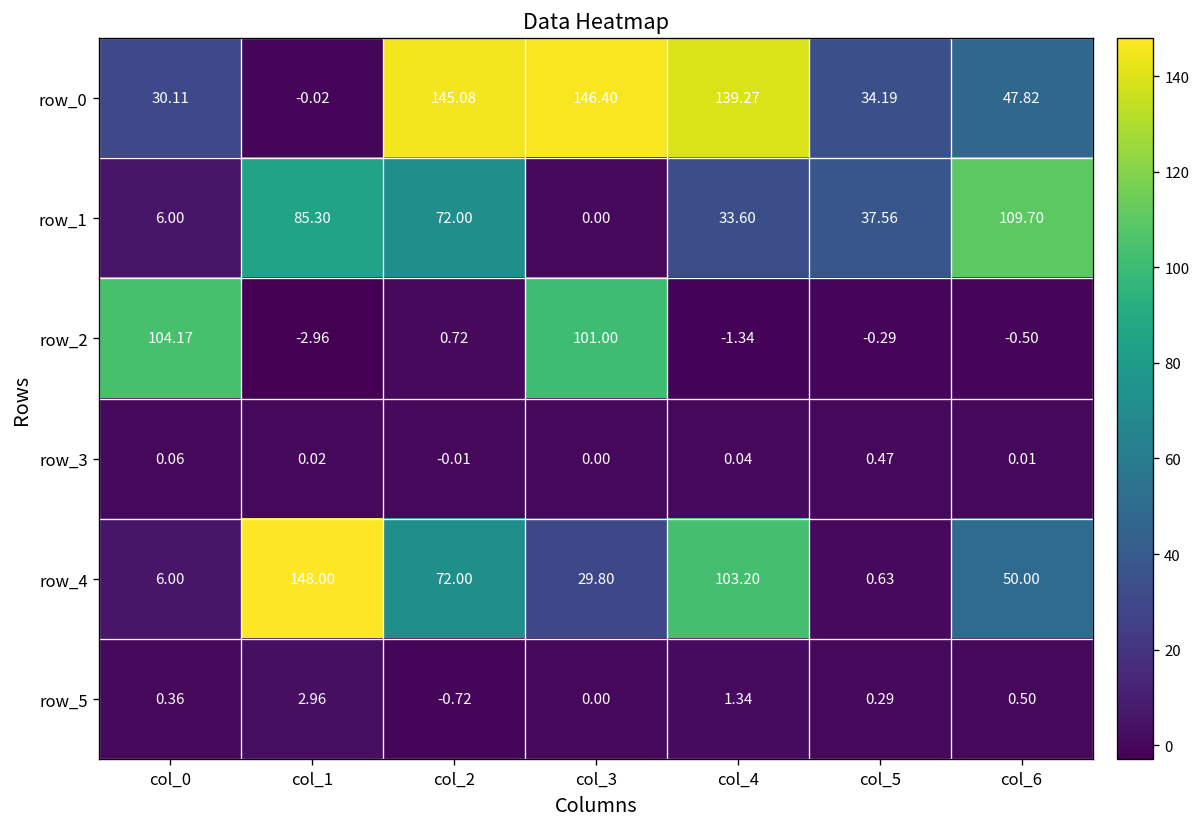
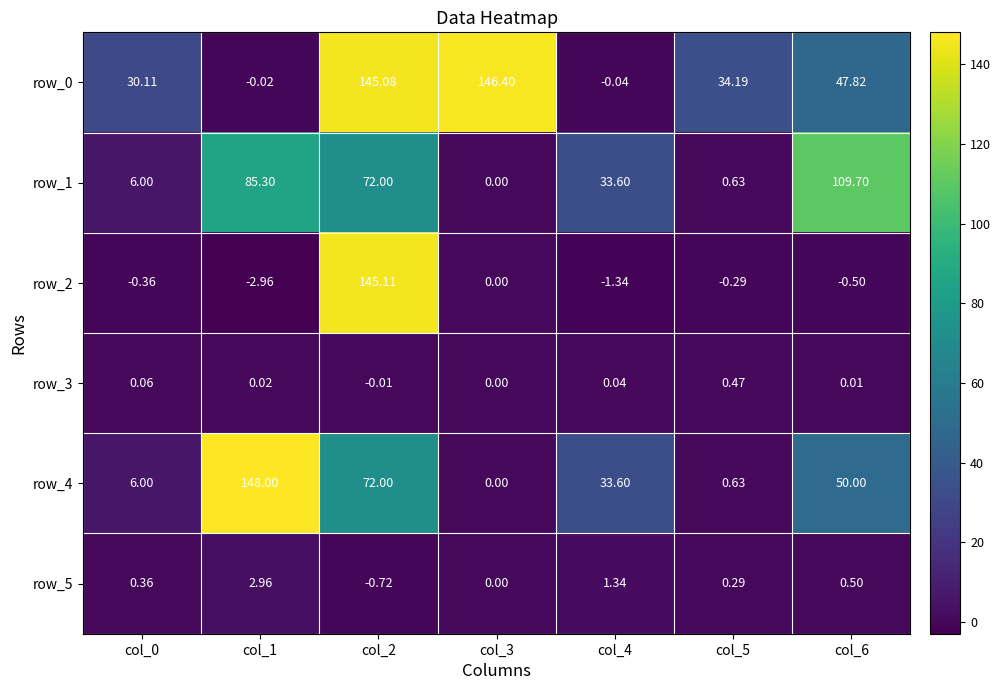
row_0, col_4: 139.27 -> -0.04
row_1, col_5: 37.56 -> 0.63
row_2, col_0: 104.17 -> -0.36
row_2, col_2: 0.72 -> 145.11
row_2, col_3: 101.00 -> 0.00
row_4, col_3: 29.80 -> 0.00
row_4, col_4: 103.20 -> 33.60
